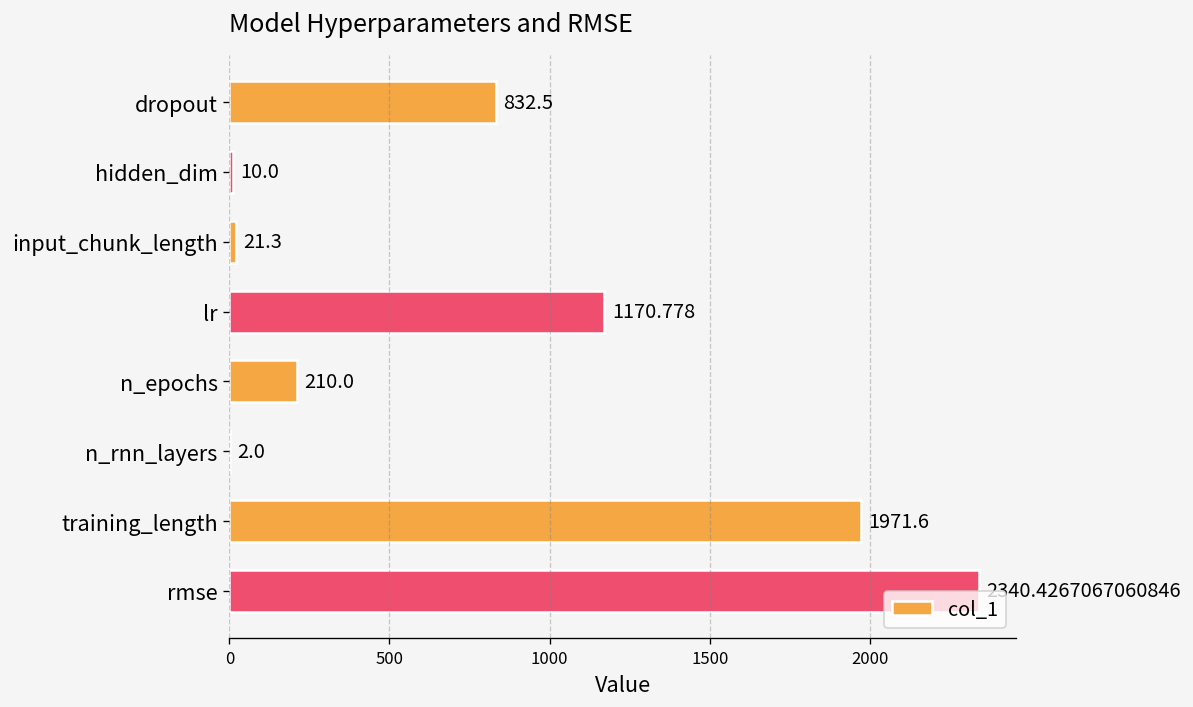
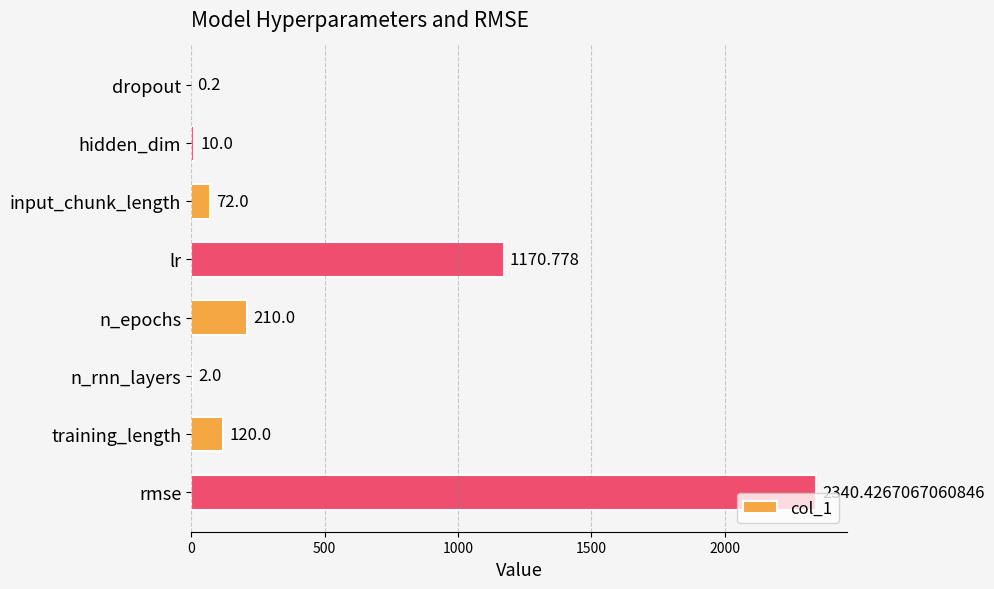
dropout: 832.5 -> 0.2
input_chunk_length: 21.3 -> 72.0
training_length: 1971.6 -> 120.0
